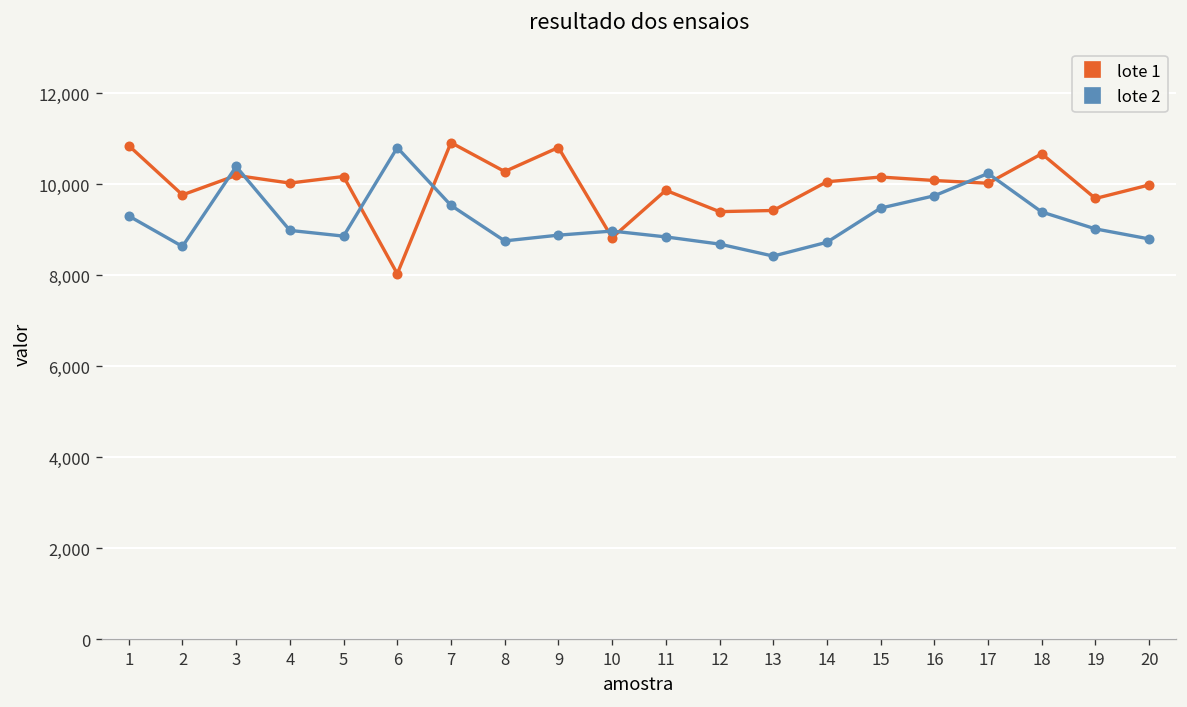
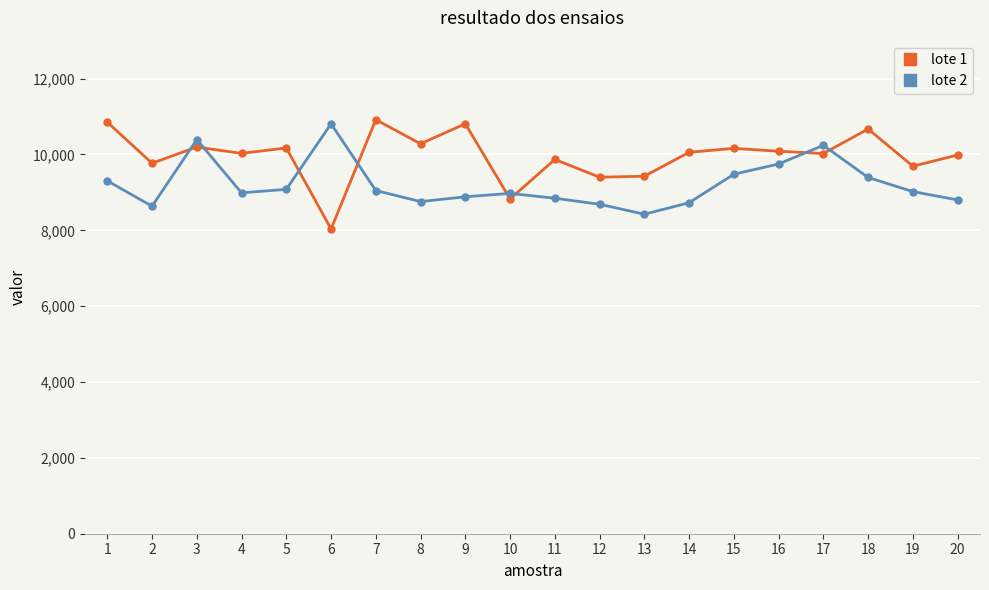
lote 2, 5: 8,900 -> 9,100
lote 2, 7: 9,500 -> 9,000
